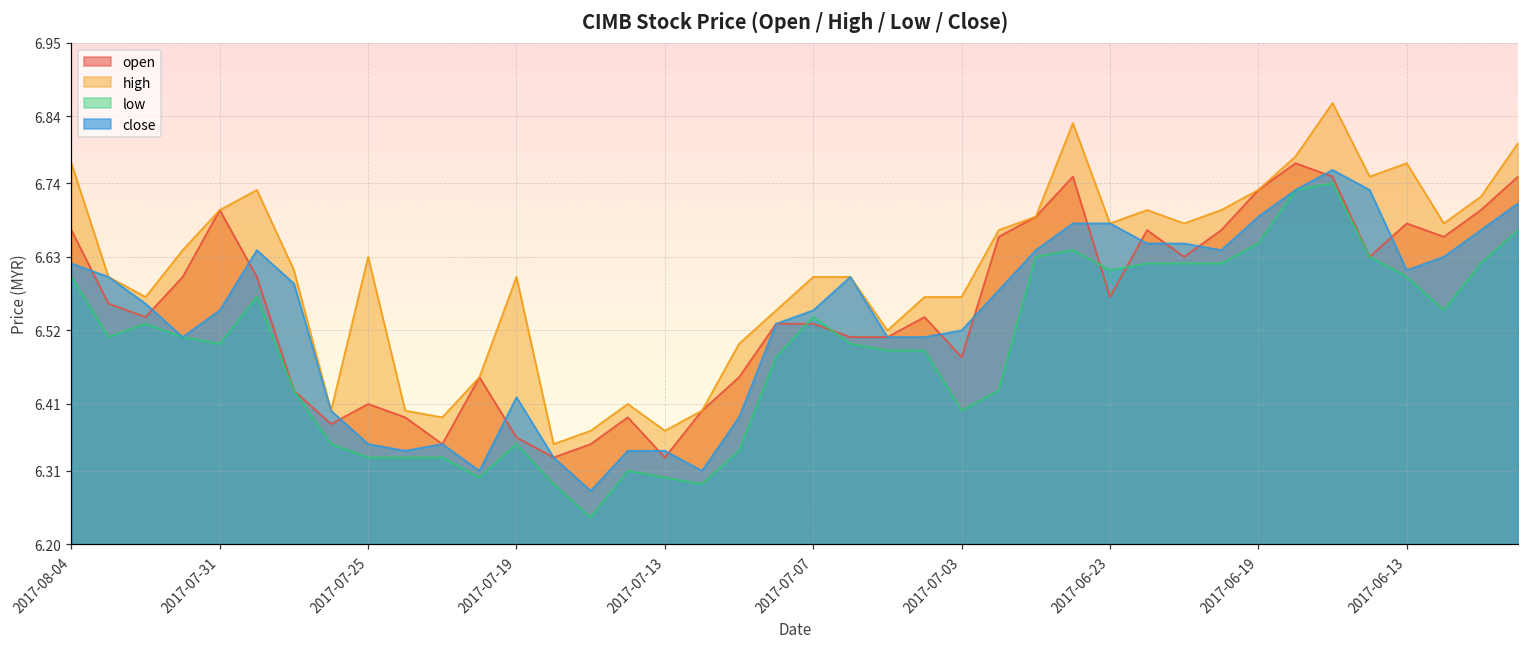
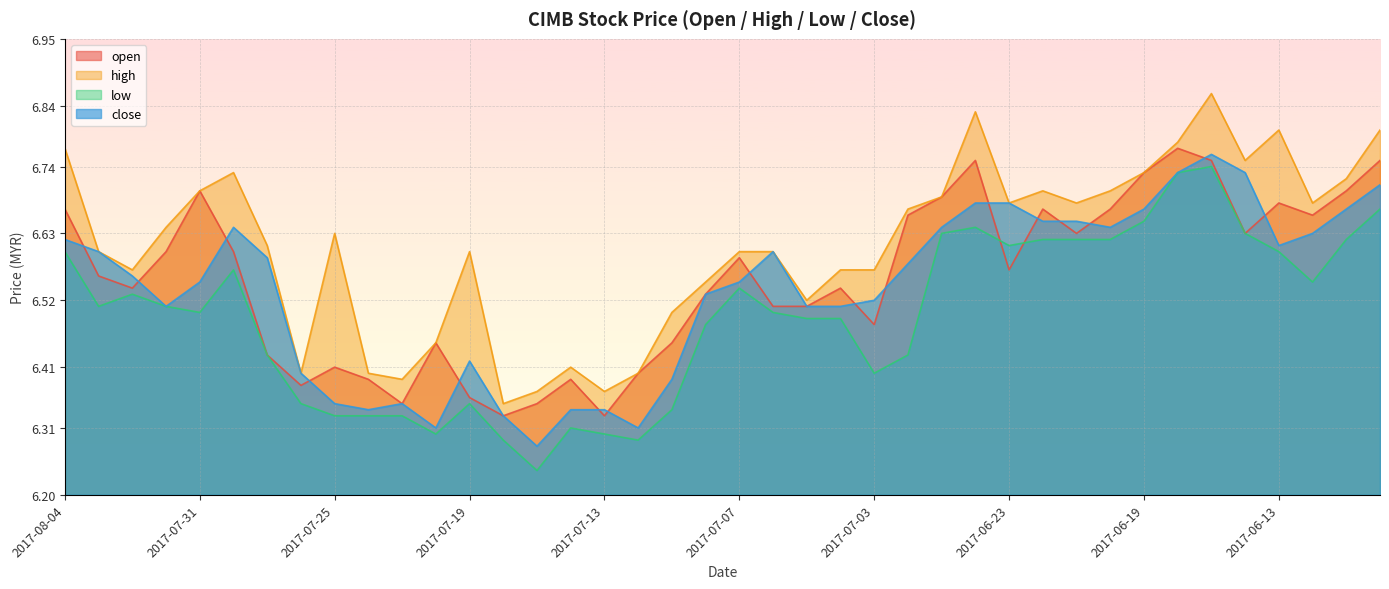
open, 2017-07-07: 6.53 -> 6.59
close, 2017-06-19: 6.69 -> 6.67
high, 2017-06-13: 6.77 -> 6.80
